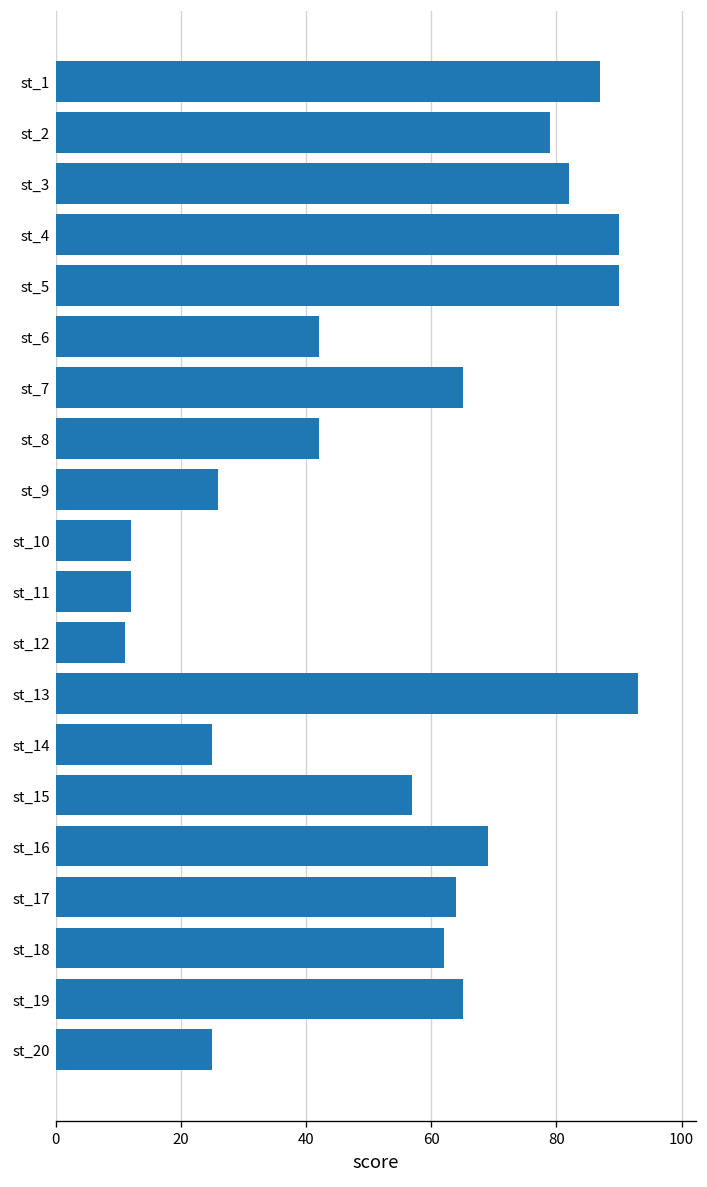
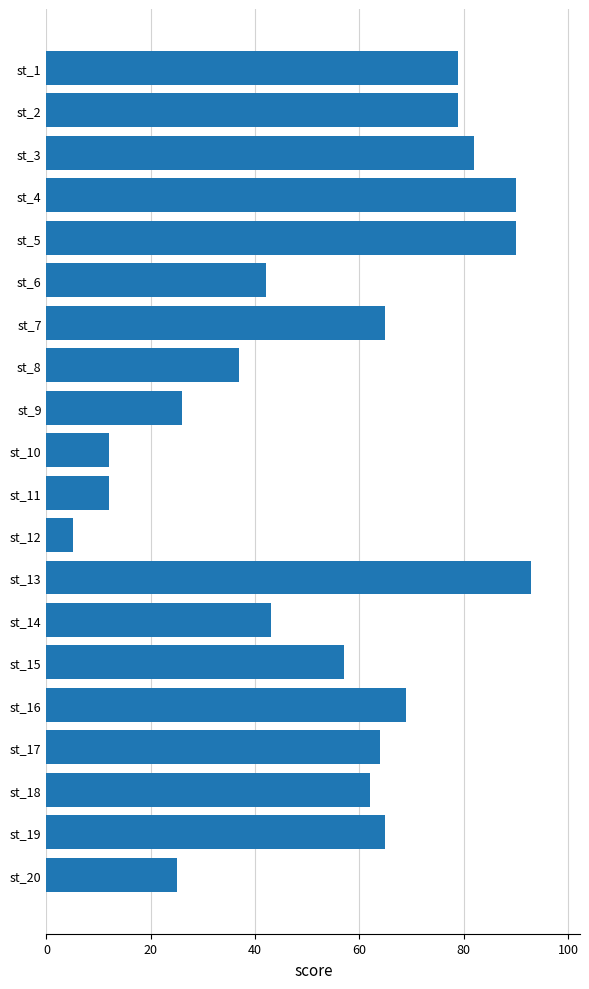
st_1: 87 -> 79
st_8: 42 -> 37
st_12: 11 -> 5
st_14: 25 -> 43
